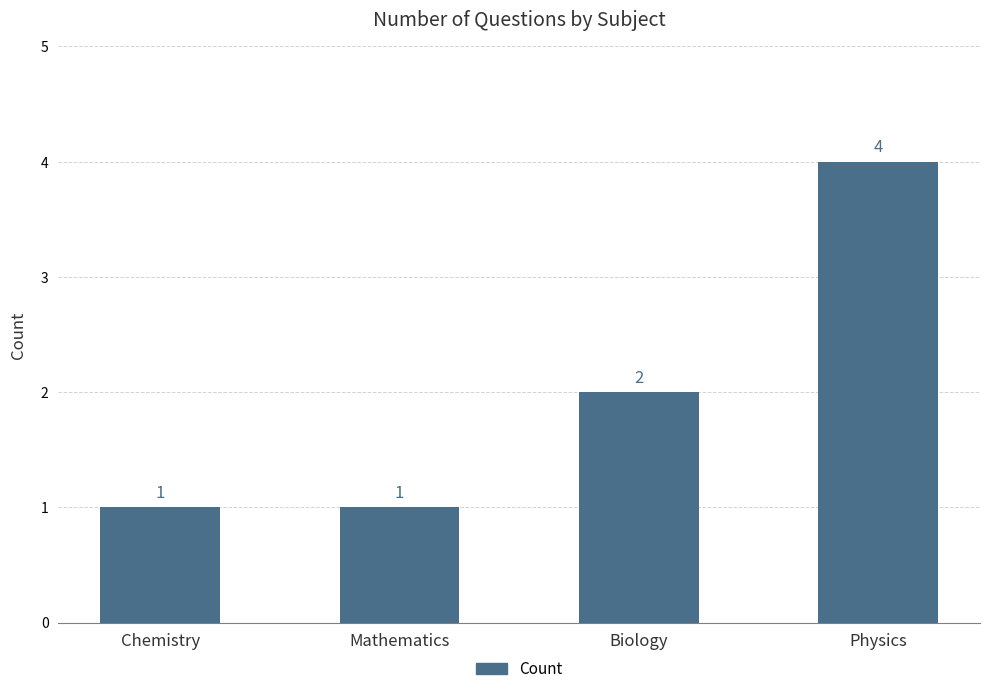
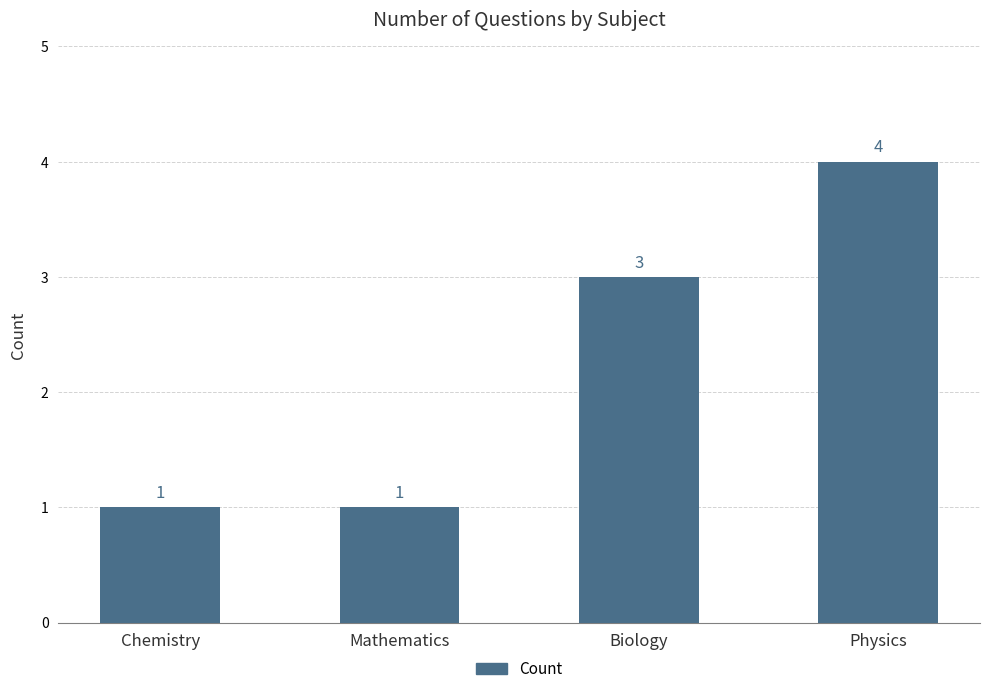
Biology: 2 -> 3
